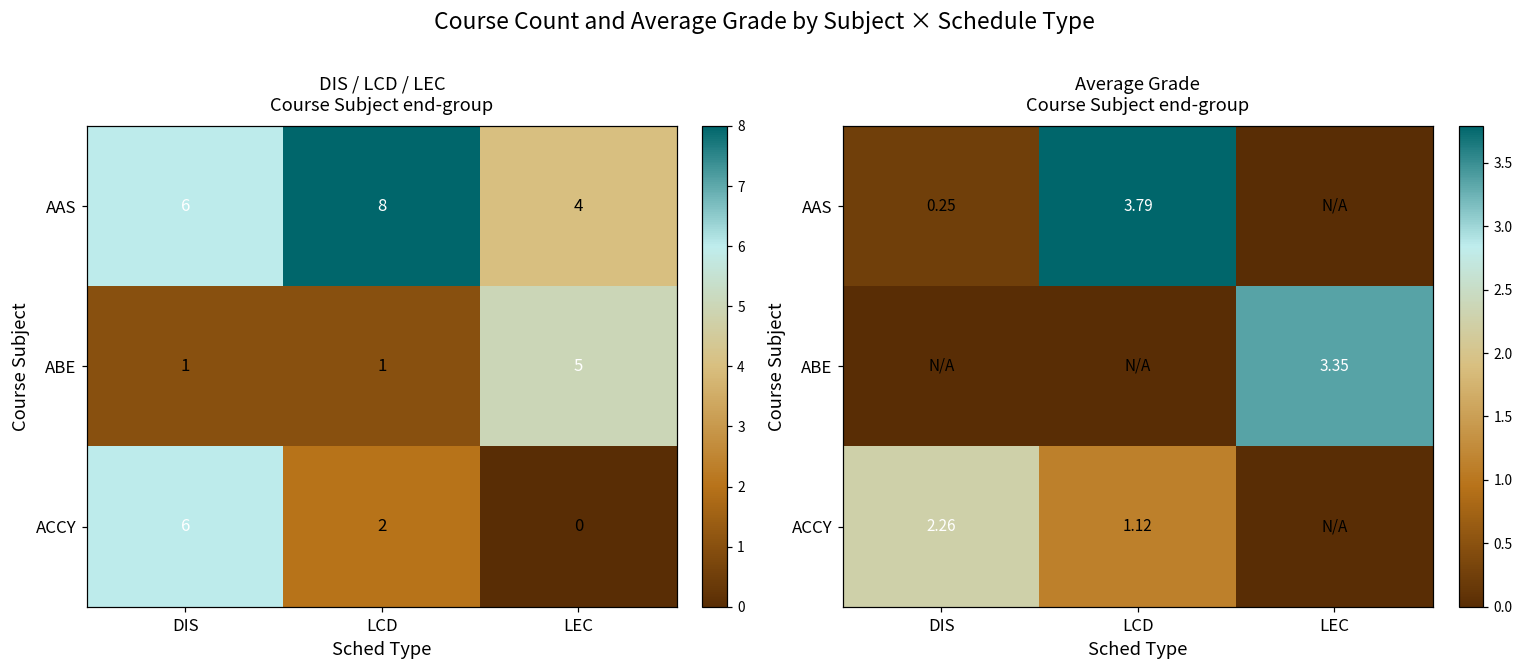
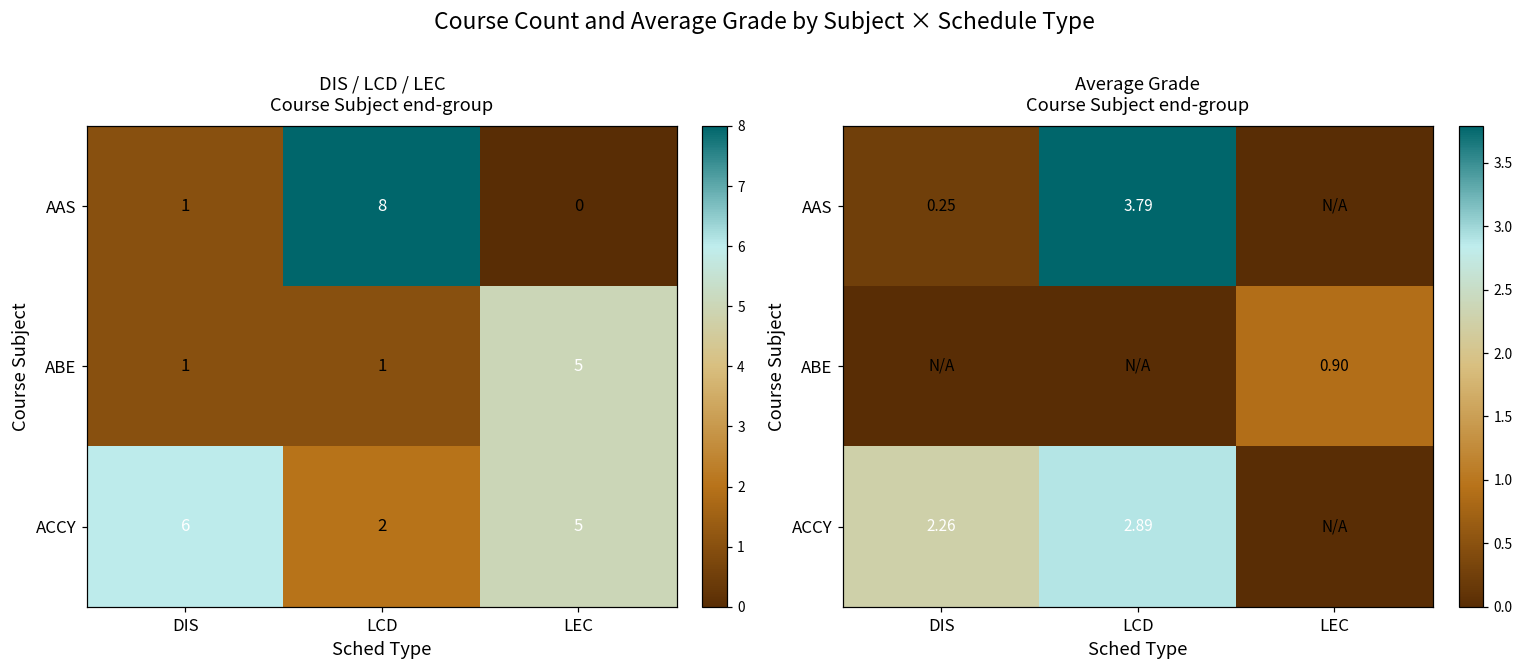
DIS / LCD / LEC Course Subject end-group, AAS, DIS: 6 -> 1
DIS / LCD / LEC Course Subject end-group, AAS, LEC: 4 -> 0
DIS / LCD / LEC Course Subject end-group, ACCY, LEC: 0 -> 5
Average Grade Course Subject end-group, ABE, LEC: 3.35 -> 0.90
Average Grade Course Subject end-group, ACCY, LCD: 1.12 -> 2.89
